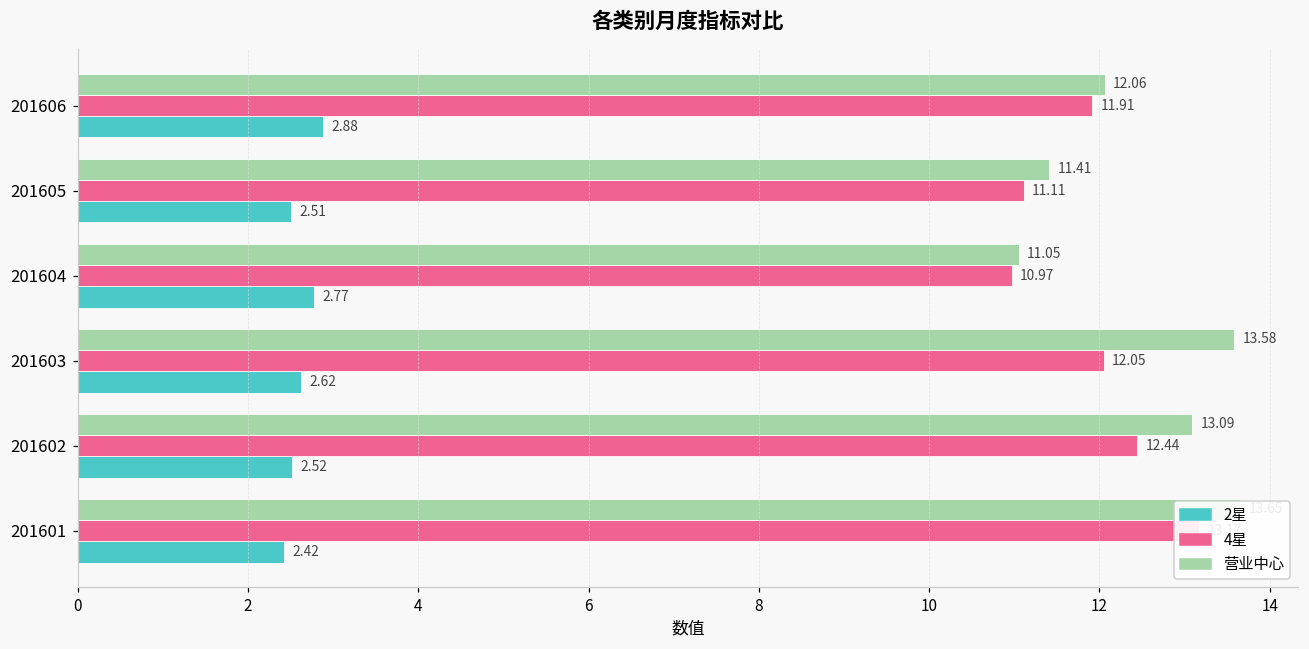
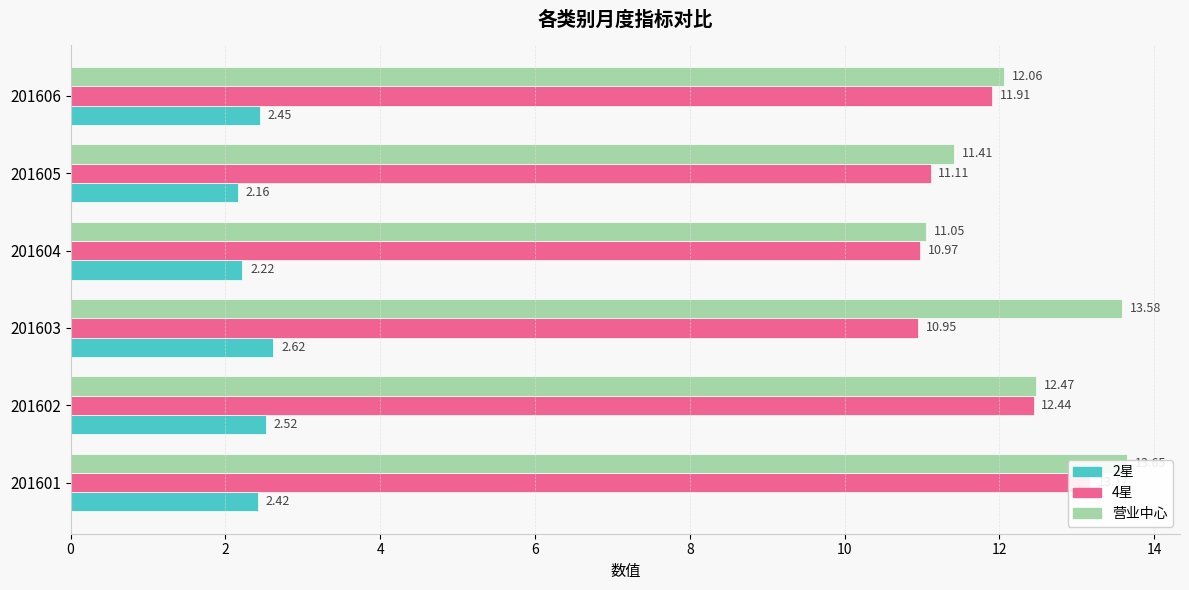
2星, 201606: 2.88 -> 2.45
2星, 201605: 2.51 -> 2.16
2星, 201604: 2.77 -> 2.22
4星, 201603: 12.05 -> 10.95
营业中心, 201602: 13.09 -> 12.47
